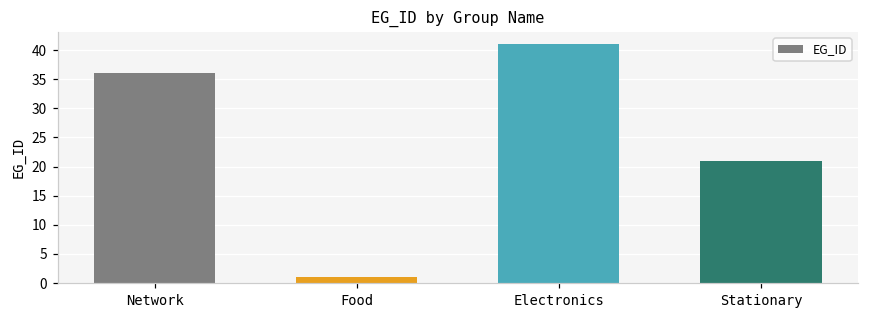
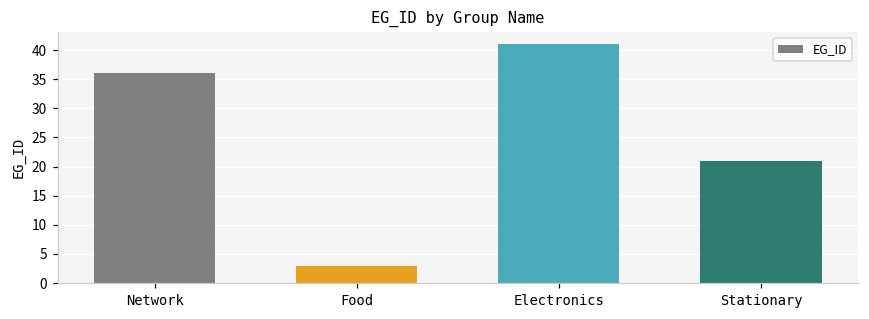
Food: 1 -> 3
